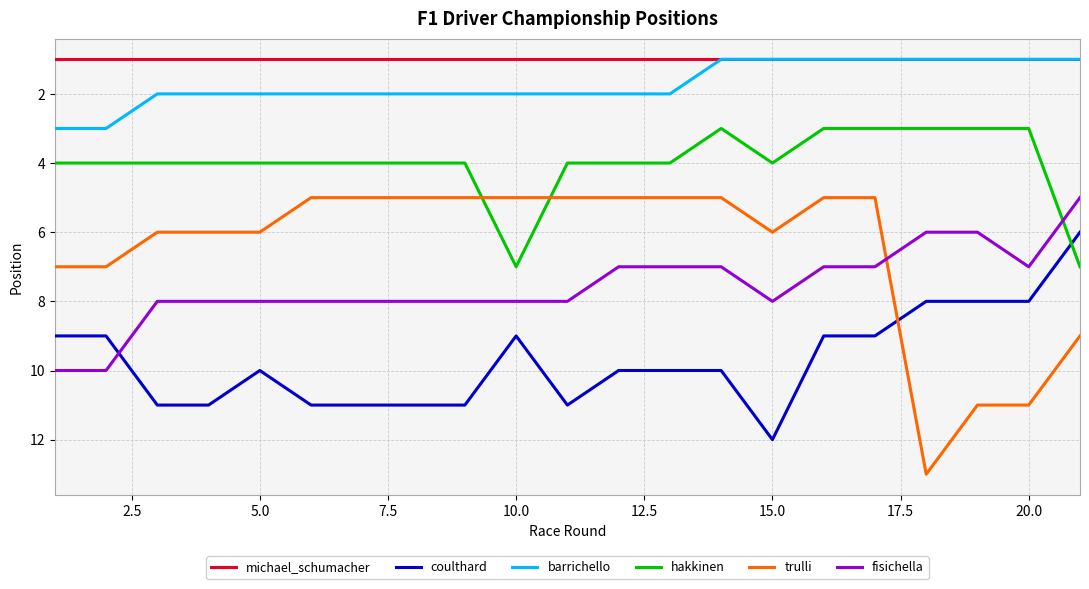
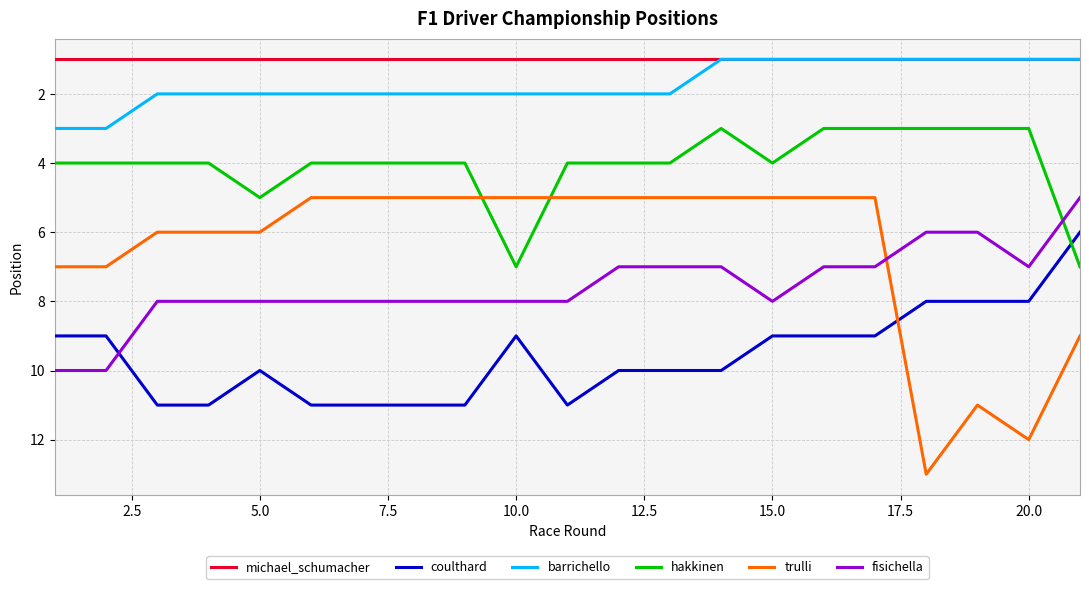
hakkinen, 5.0: 4 -> 5
coulthard, 15.0: 12 -> 9
trulli, 15.0: 6 -> 5
trulli, 20.0: 11 -> 12
